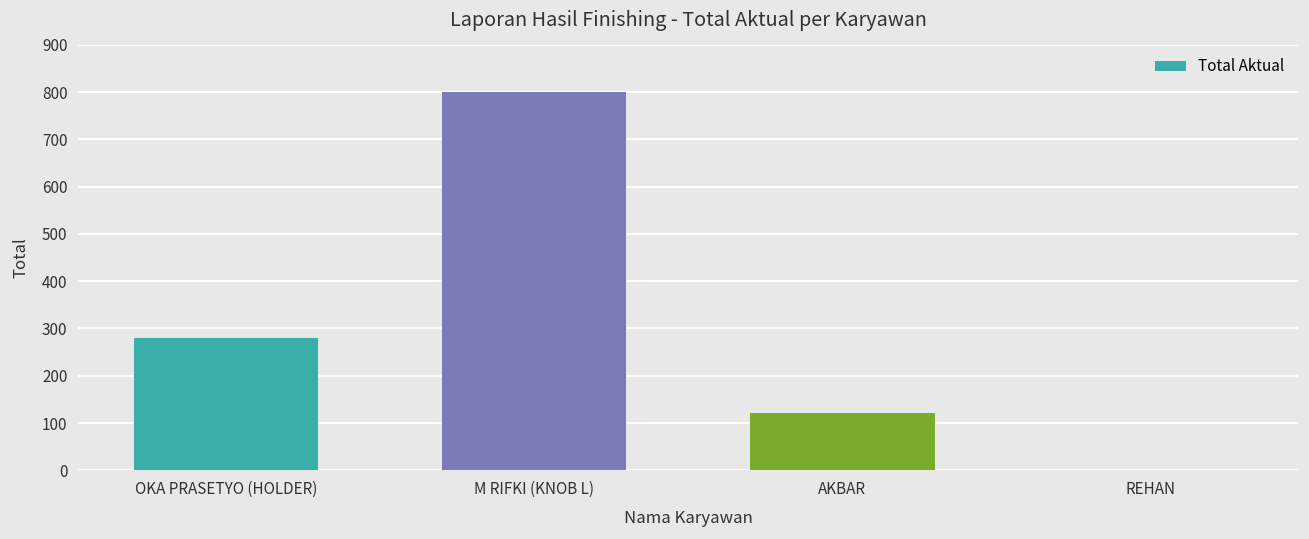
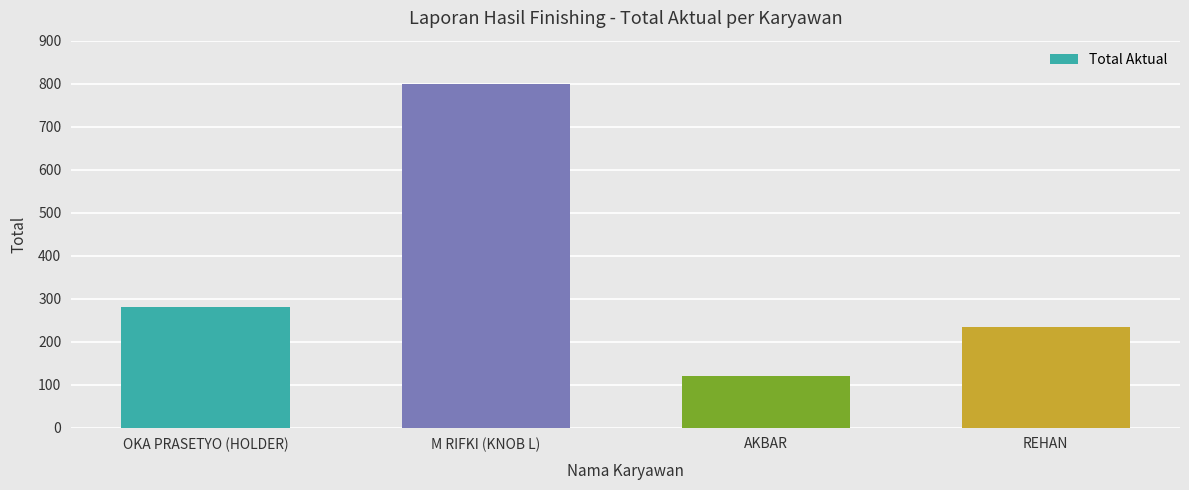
REHAN: 0 -> 230
